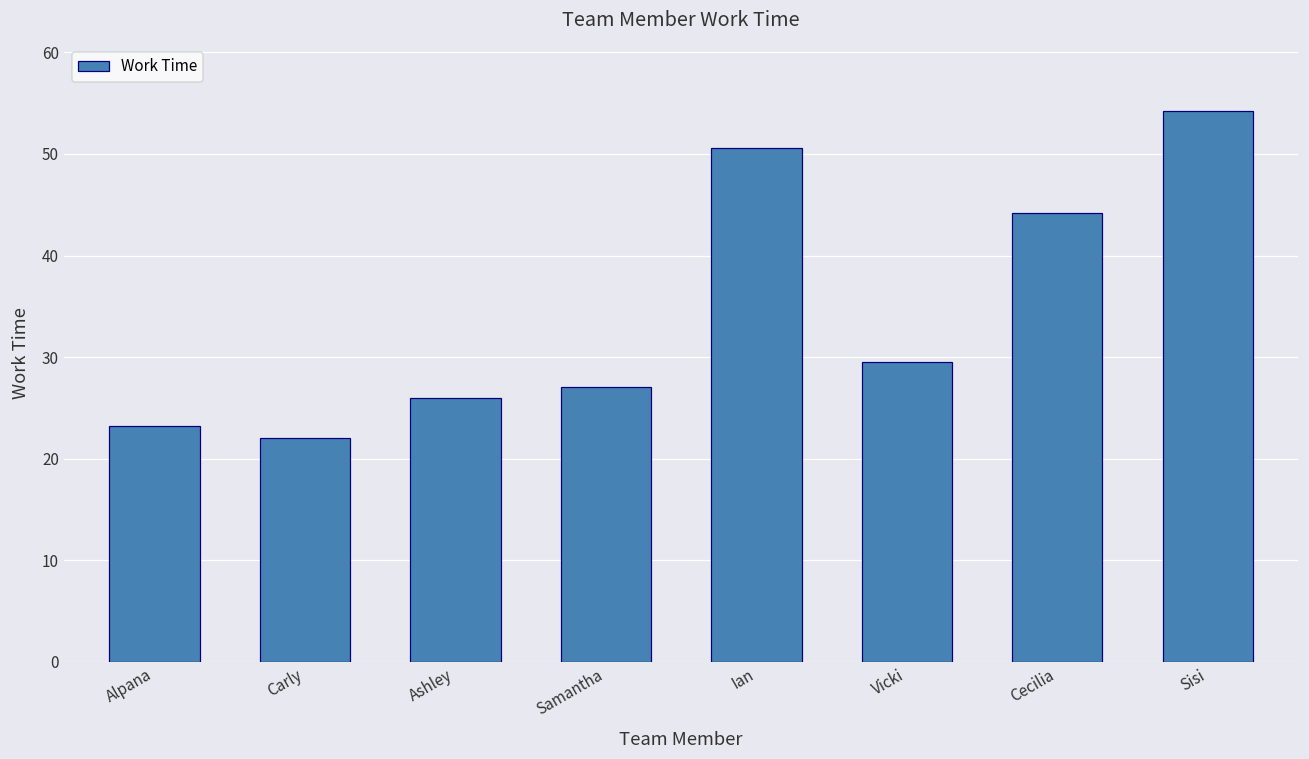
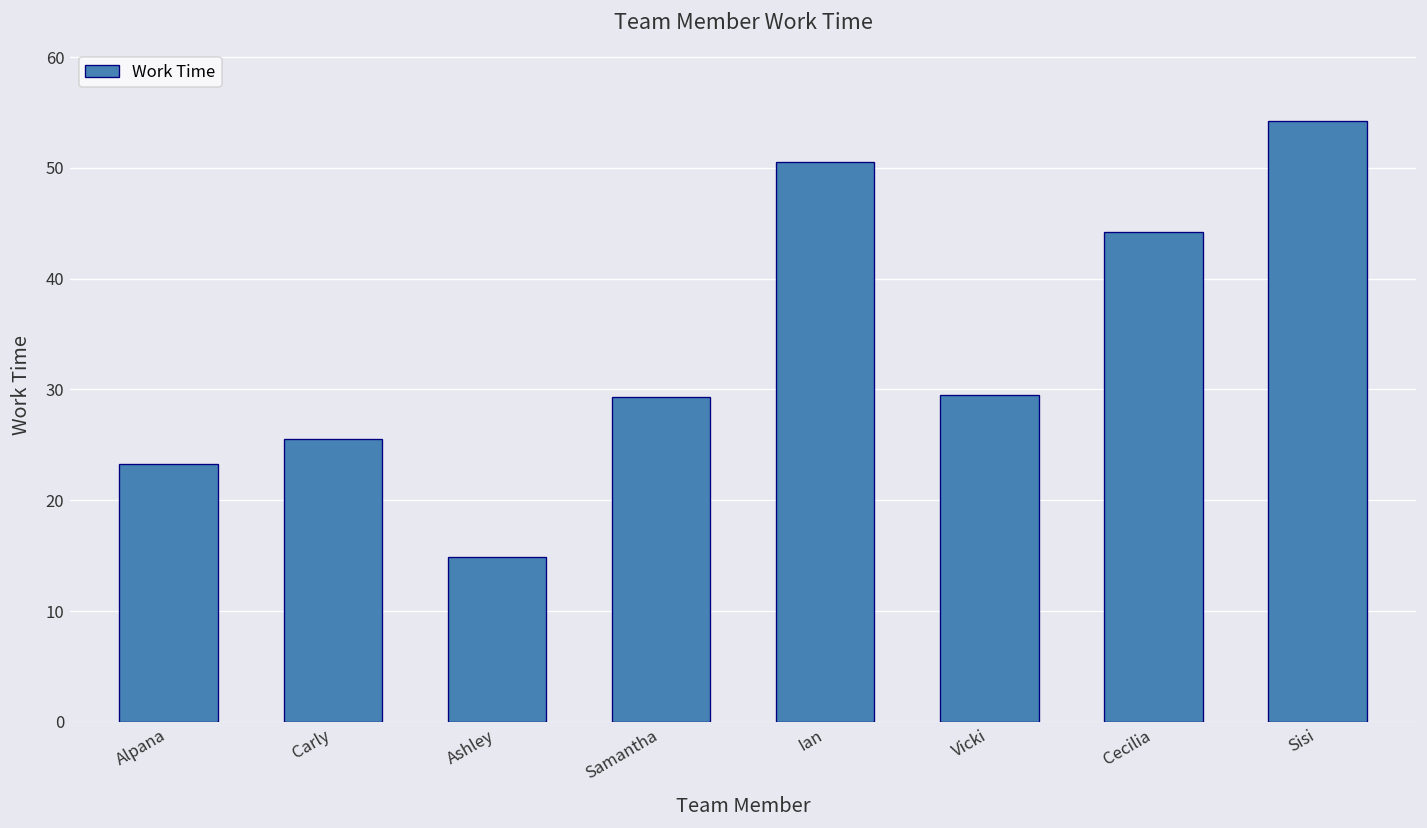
Carly: 22 -> 26
Ashley: 26 -> 15
Samantha: 27 -> 29
